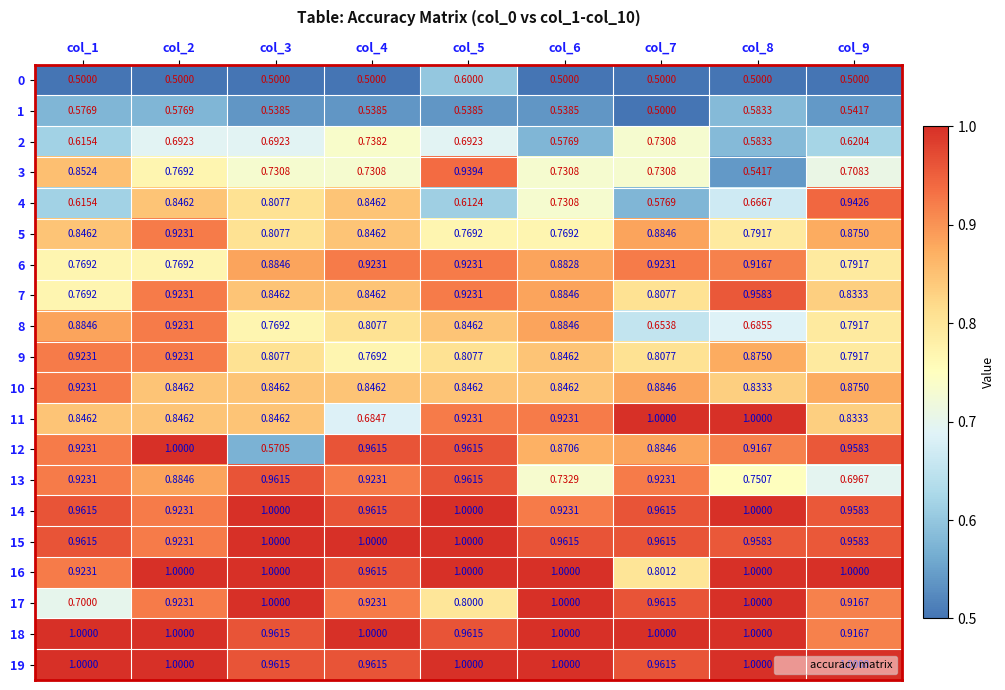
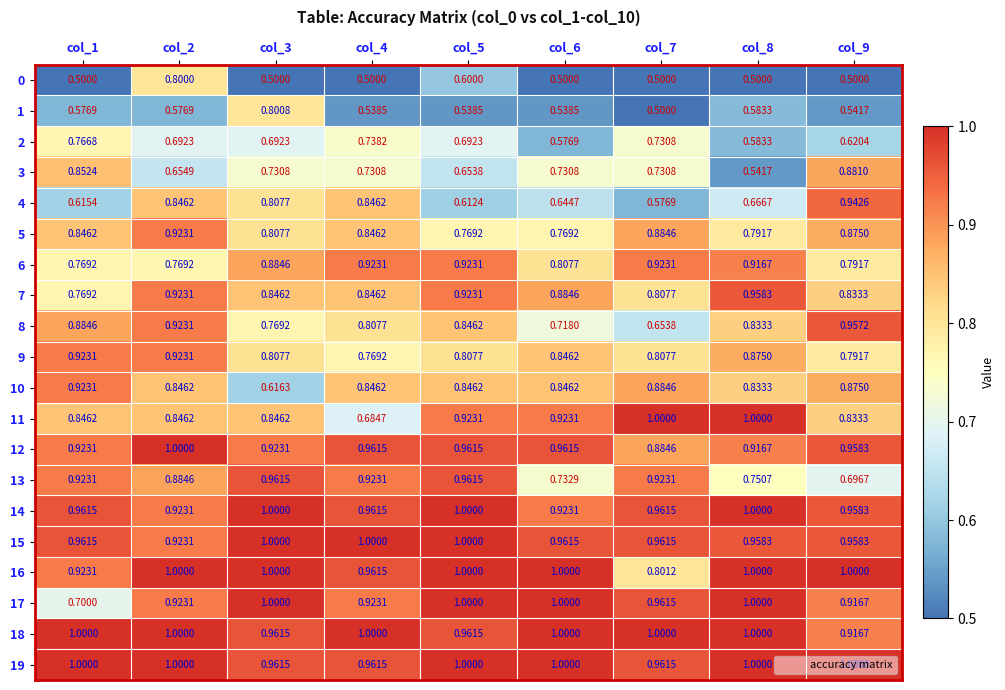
0, col_2: 0.5000 -> 0.8000
1, col_3: 0.5385 -> 0.8008
2, col_1: 0.6154 -> 0.7668
3, col_2: 0.7692 -> 0.6549
3, col_5: 0.9394 -> 0.6538
3, col_9: 0.7083 -> 0.8810
4, col_6: 0.7308 -> 0.6447
6, col_6: 0.8828 -> 0.8077
8, col_6: 0.8846 -> 0.7180
8, col_8: 0.6855 -> 0.8333
8, col_9: 0.7917 -> 0.9572
10, col_3: 0.8462 -> 0.6163
12, col_3: 0.5705 -> 0.9231
12, col_6: 0.8706 -> 0.9615
17, col_5: 0.8000 -> 1.0000
